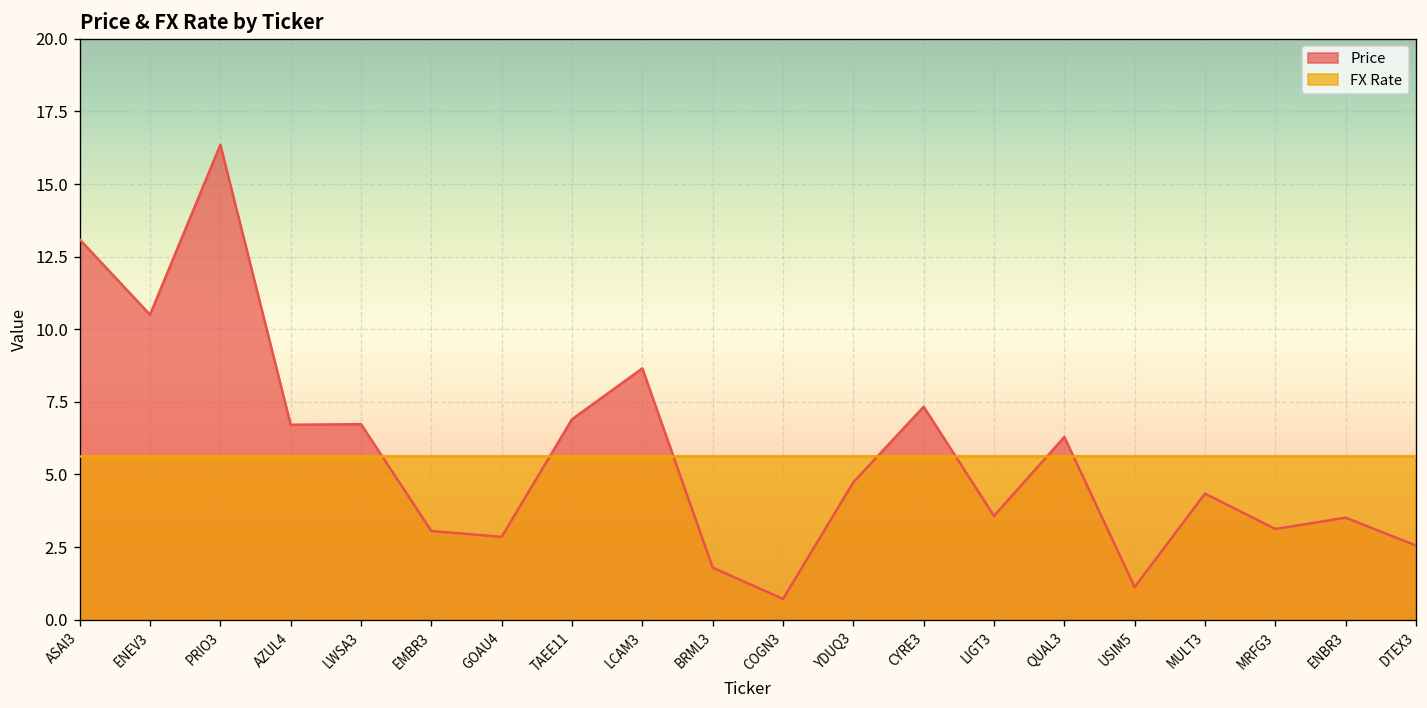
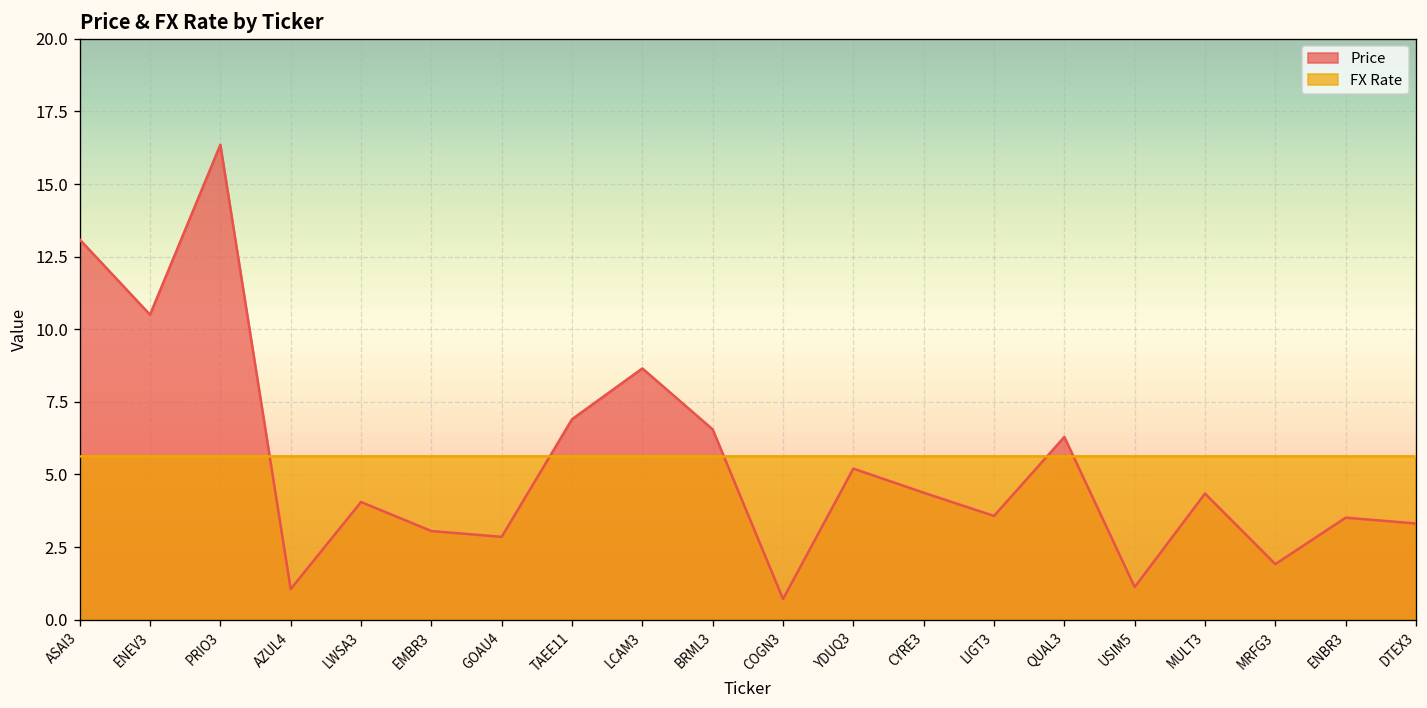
Price, AZUL4: 6.7 -> 1.1
Price, LWSA3: 6.7 -> 4.1
Price, BRML3: 1.8 -> 6.6
Price, YDUQ3: 4.7 -> 5.2
Price, CYRE3: 7.3 -> 4.4
Price, MRFG3: 3.1 -> 1.9
Price, DTEX3: 2.6 -> 3.3
